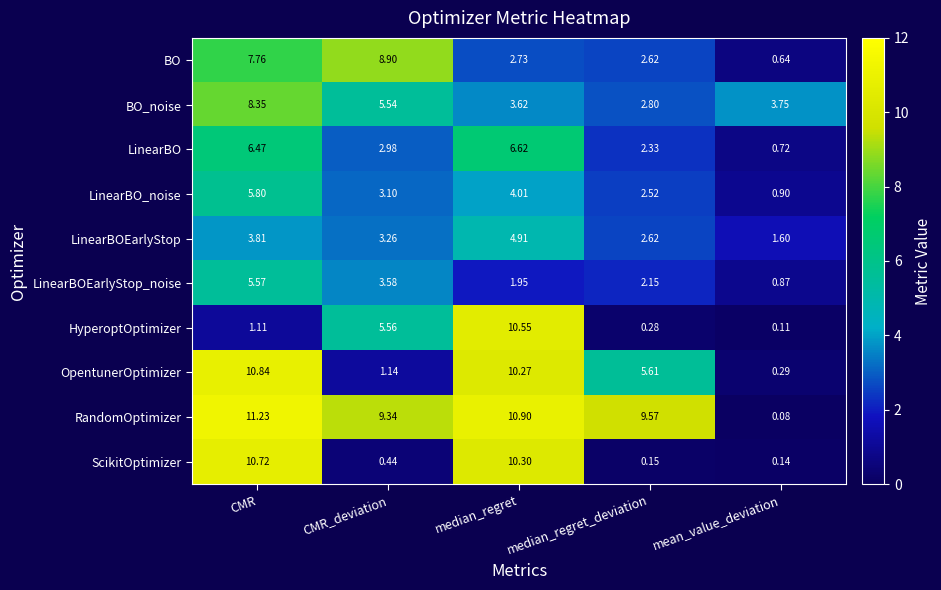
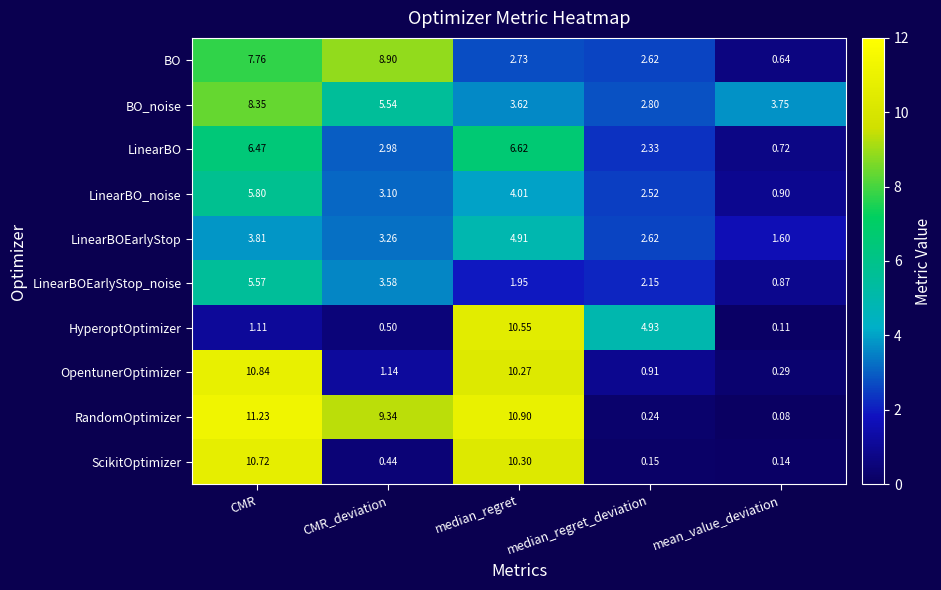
HyperoptOptimizer, CMR_deviation: 5.56 -> 0.50
HyperoptOptimizer, median_regret_deviation: 0.28 -> 4.93
OpentunerOptimizer, median_regret_deviation: 5.61 -> 0.91
RandomOptimizer, median_regret_deviation: 9.57 -> 0.24
